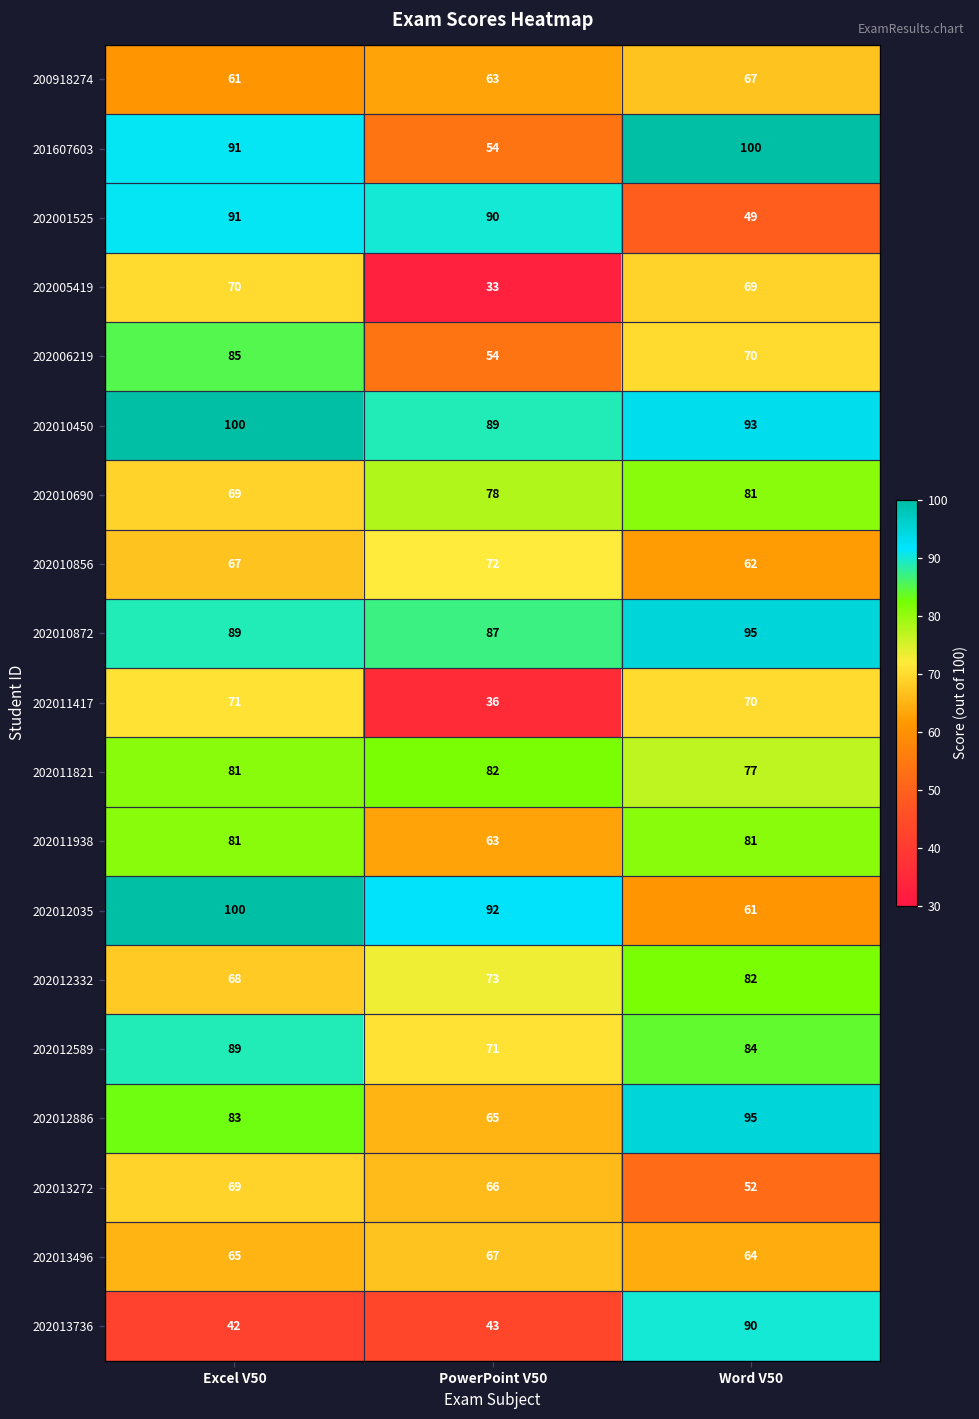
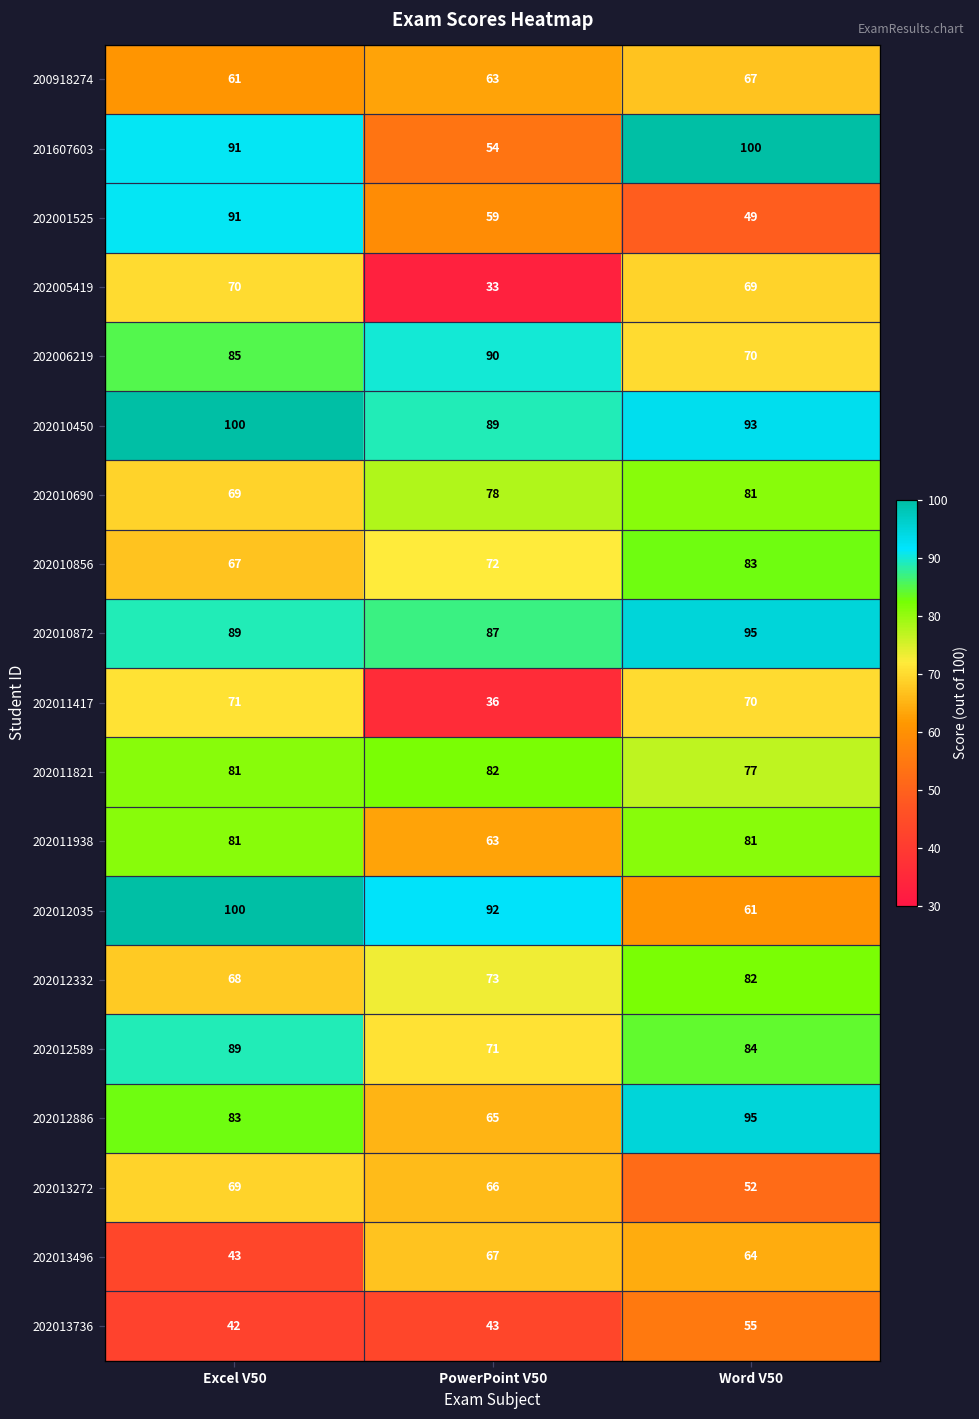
202001525, PowerPoint V50: 90 -> 59
202006219, PowerPoint V50: 54 -> 90
202010856, Word V50: 62 -> 83
202013496, Excel V50: 65 -> 43
202013736, Word V50: 90 -> 55
